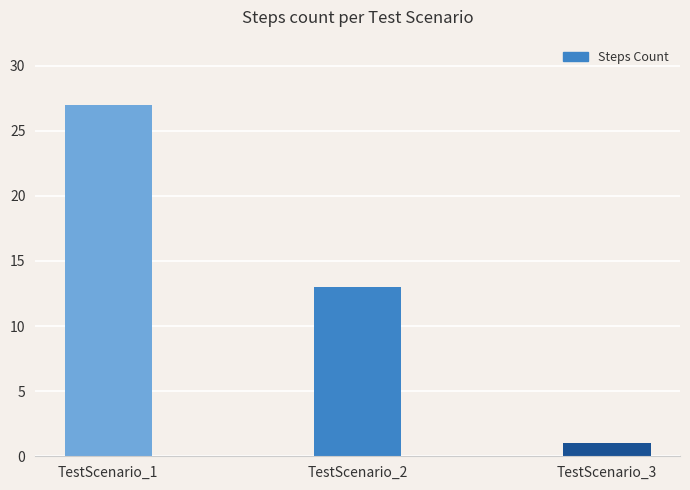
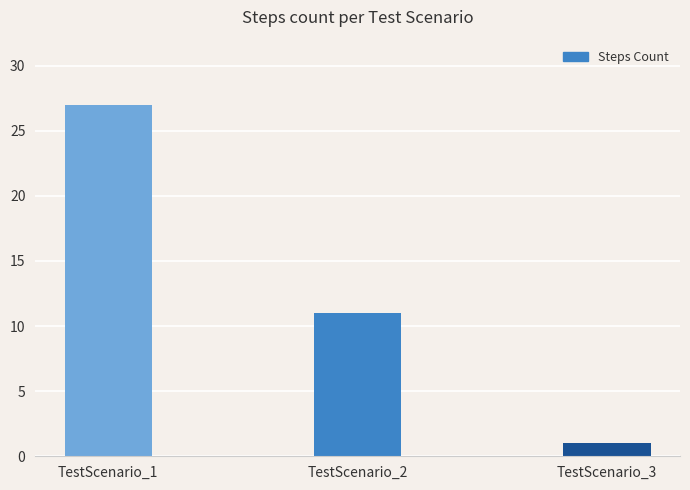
TestScenario_2: 13 -> 11
